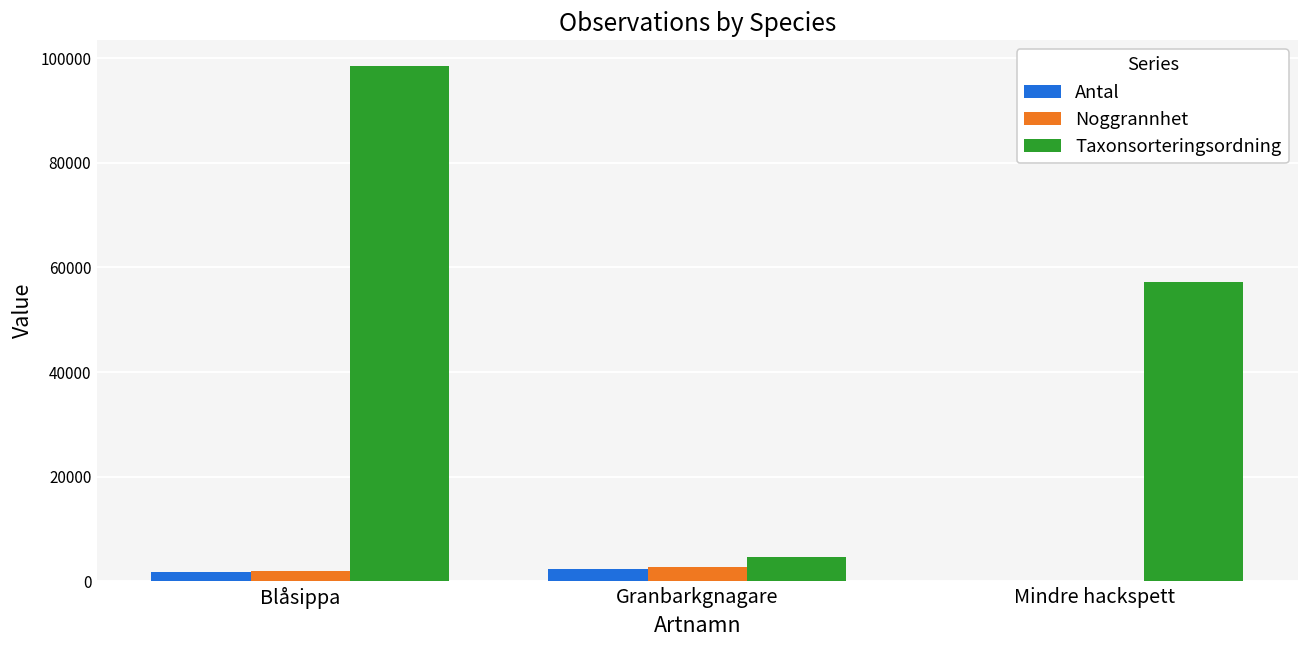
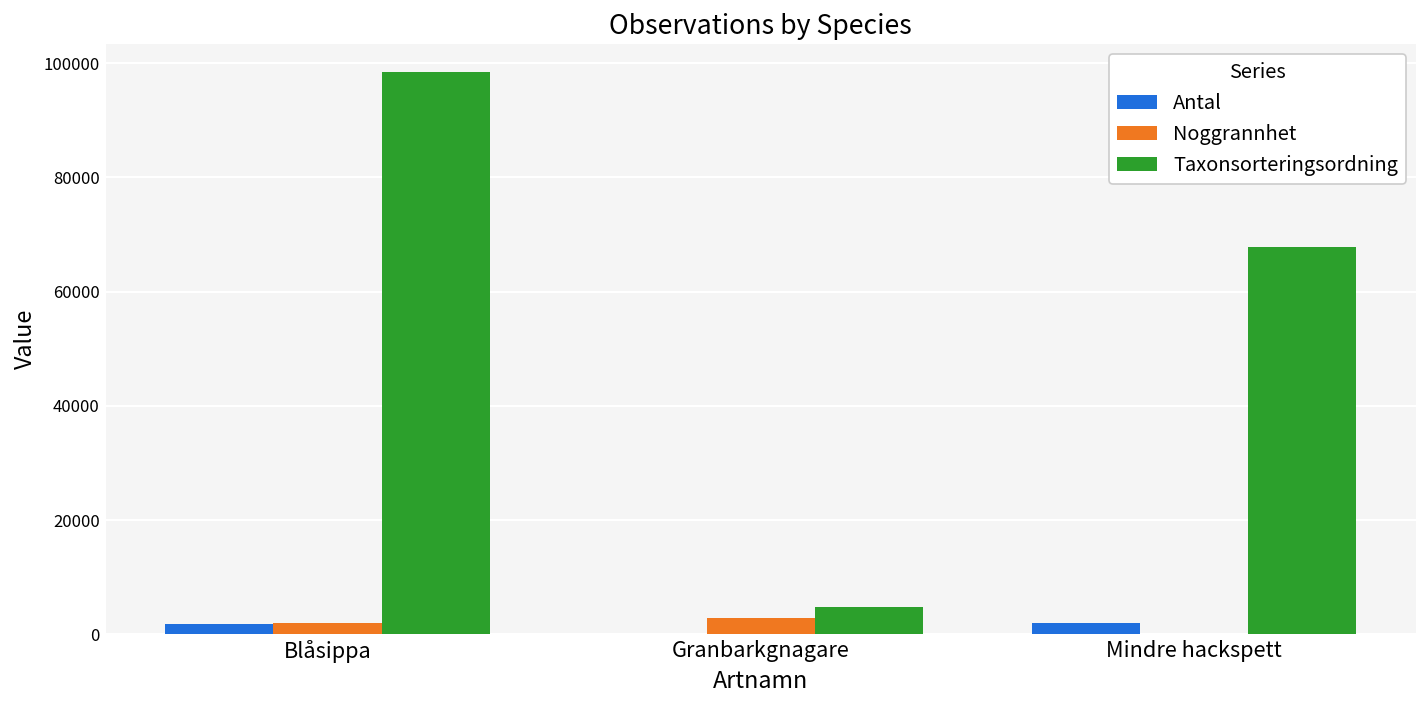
Antal, Granbarkgnagare: 2000 -> 0
Antal, Mindre hackspett: 0 -> 2000
Taxonsorteringsordning, Mindre hackspett: 57000 -> 68000
